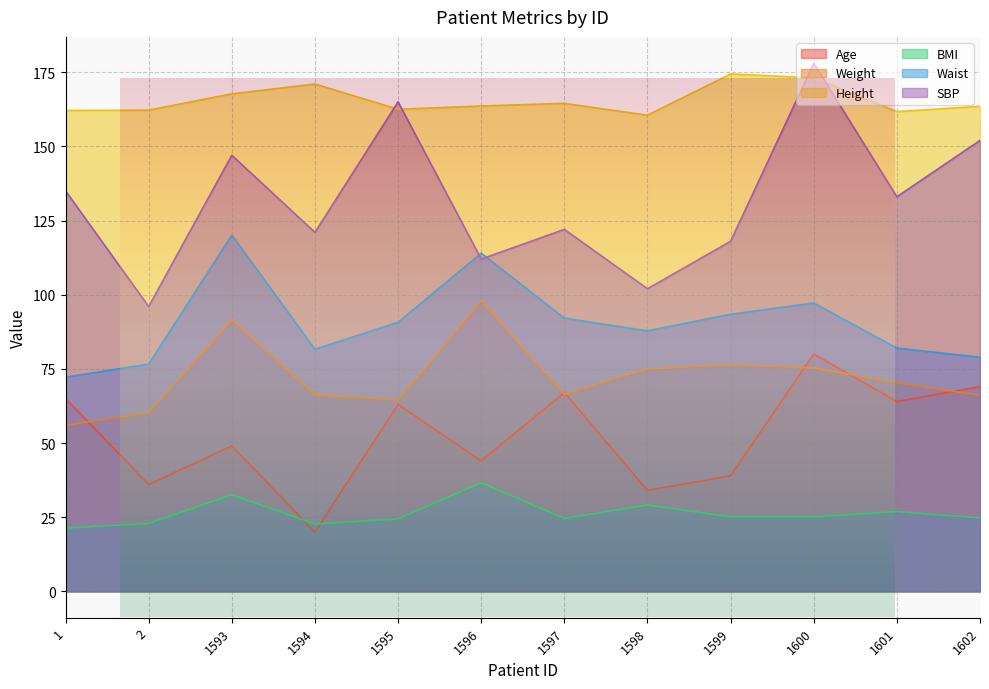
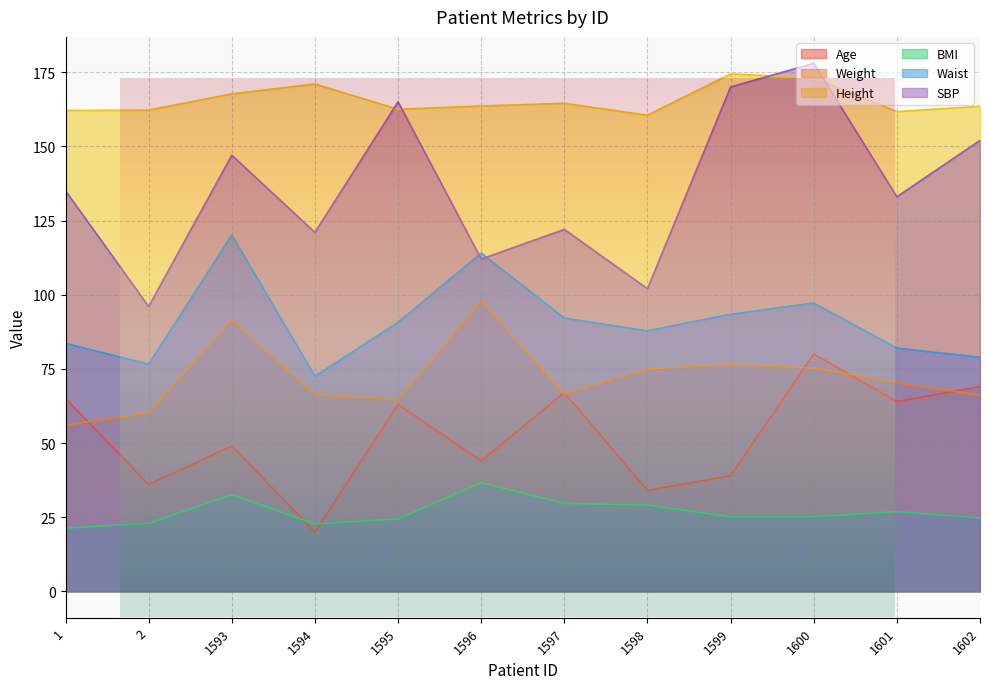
Patient Metrics by ID, Waist, 1: 72 -> 84
Patient Metrics by ID, Waist, 1594: 82 -> 73
Patient Metrics by ID, BMI, 1597: 25 -> 30
Patient Metrics by ID, SBP, 1599: 118 -> 170
